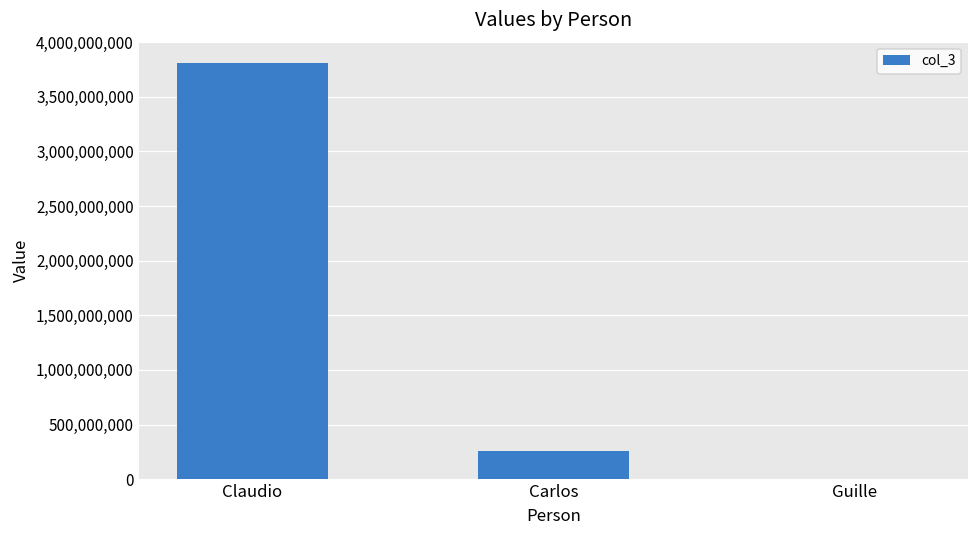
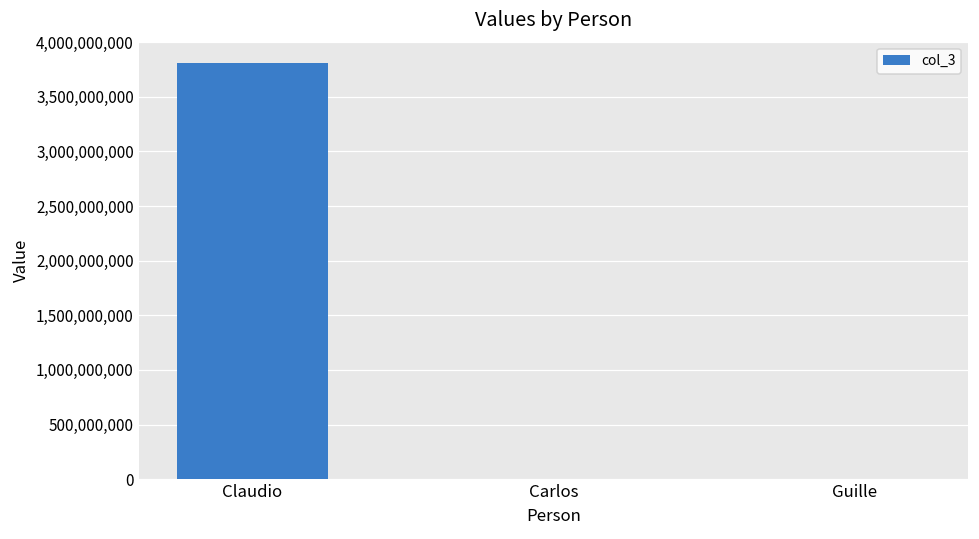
Carlos: 300,000,000 -> 0
